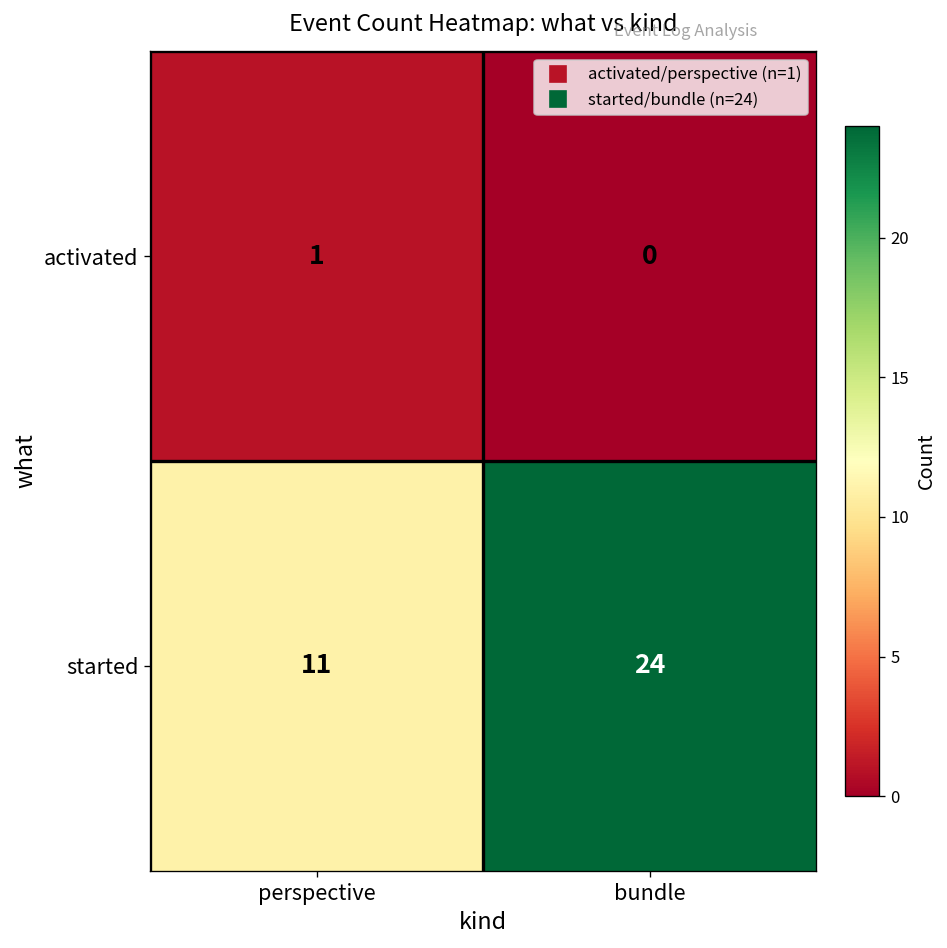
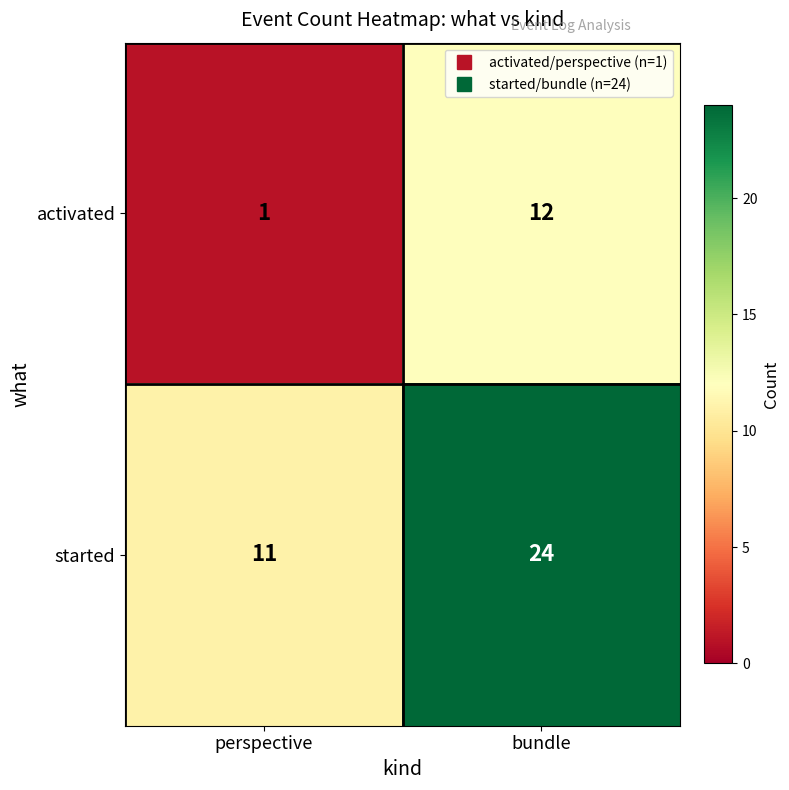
activated, bundle: 0 -> 12
